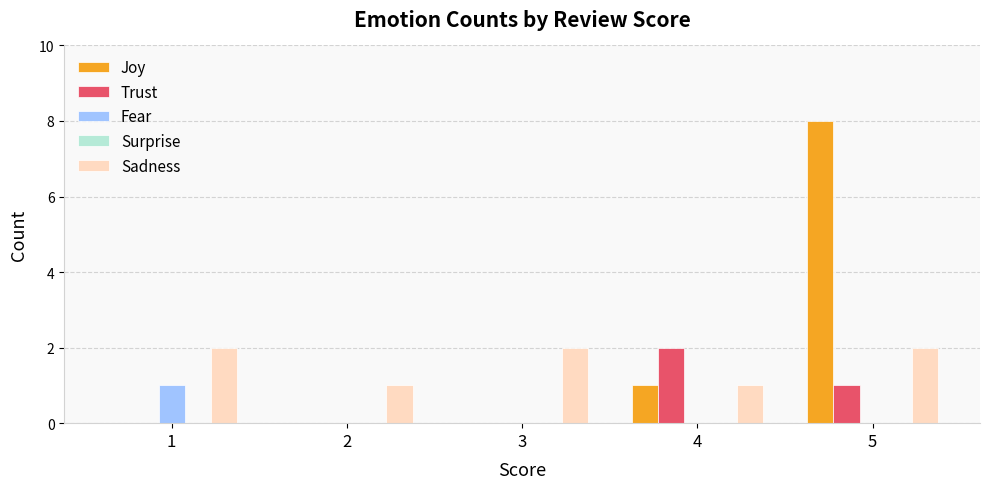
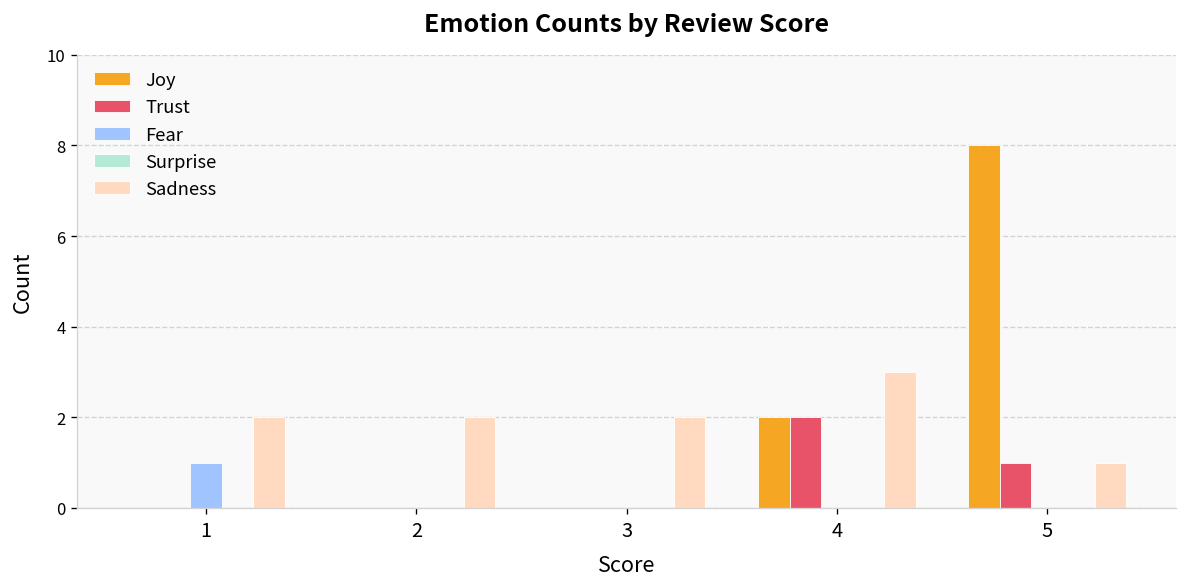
Sadness, 2: 1 -> 2
Joy, 4: 1 -> 2
Sadness, 4: 1 -> 3
Sadness, 5: 2 -> 1
